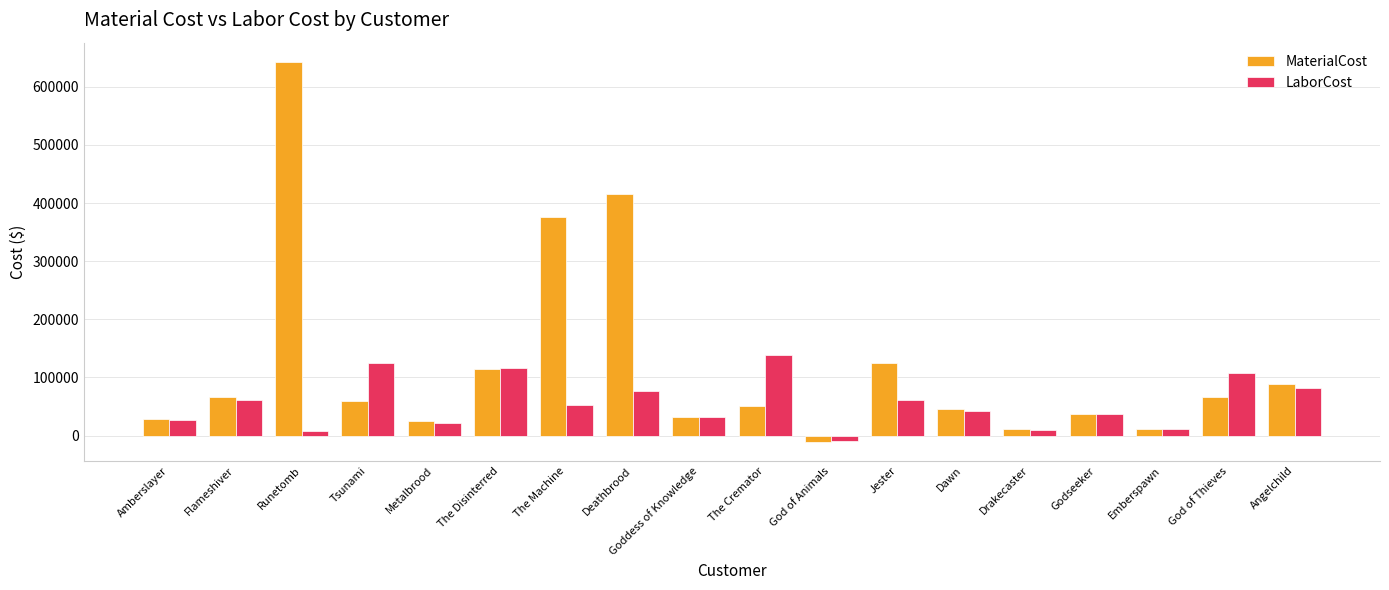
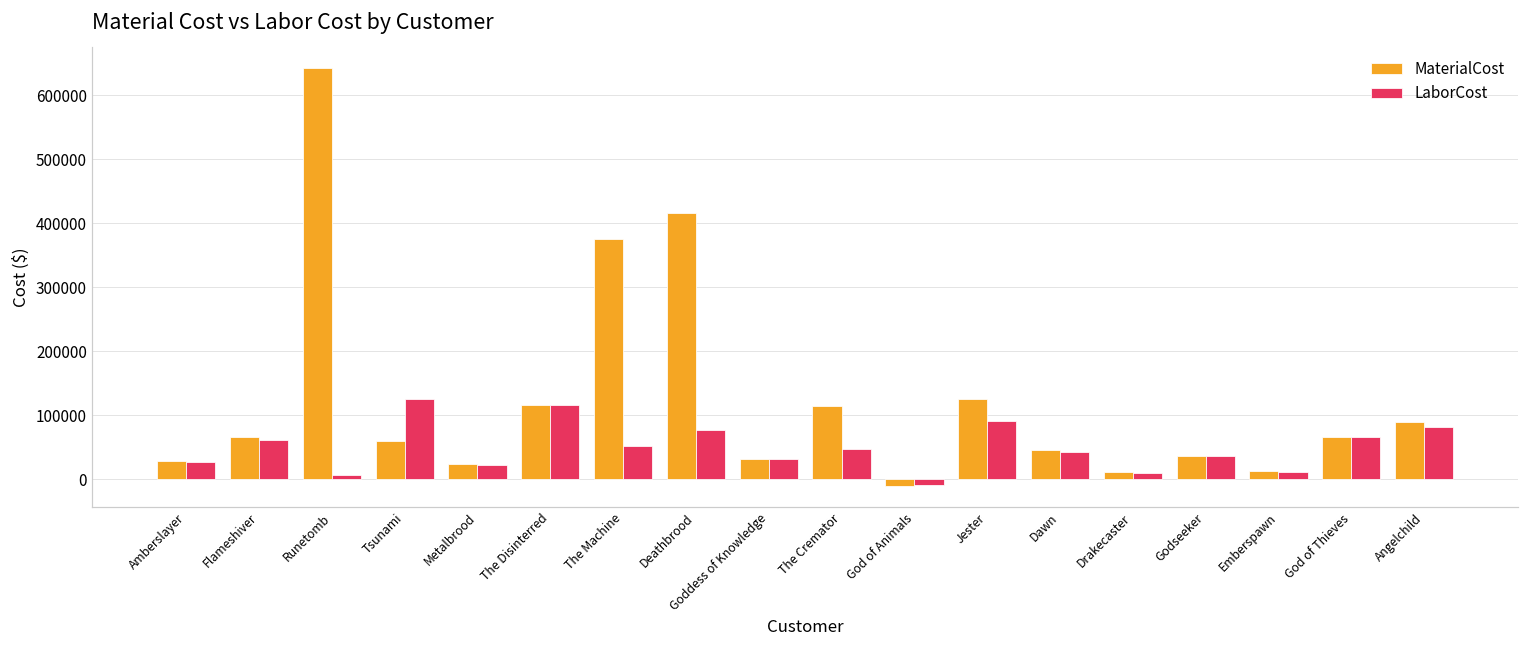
MaterialCost, The Cremator: 50000 -> 110000
LaborCost, The Cremator: 140000 -> 50000
LaborCost, Jester: 60000 -> 90000
LaborCost, God of Thieves: 110000 -> 70000
